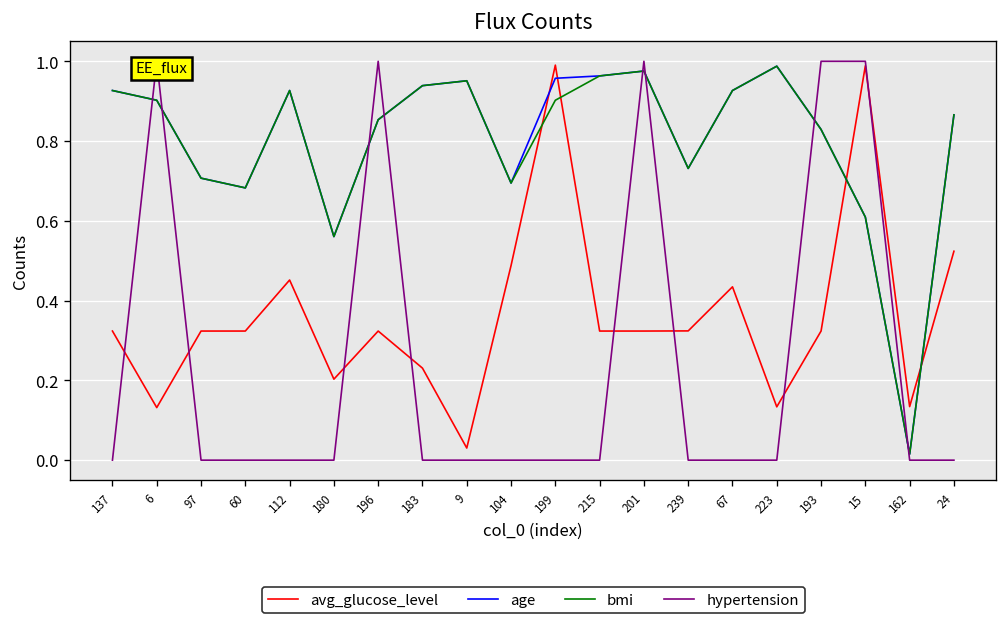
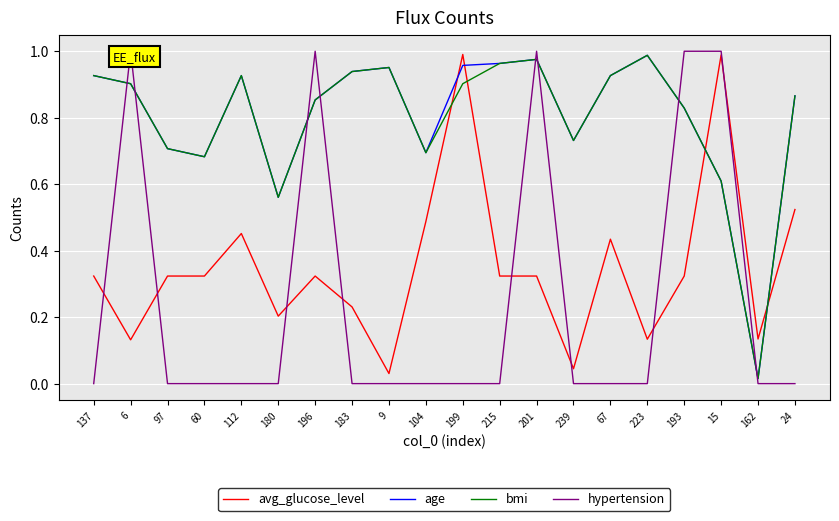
avg_glucose_level, 239: 0.32 -> 0.04
